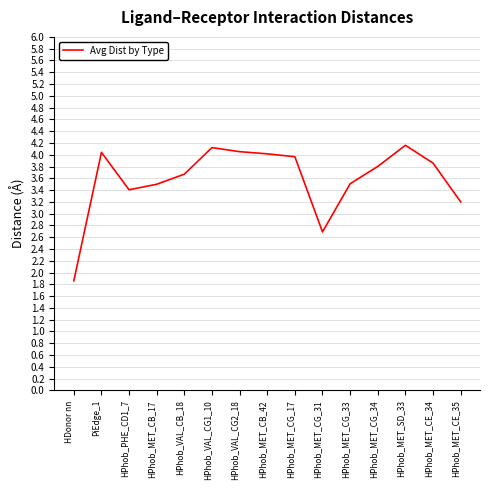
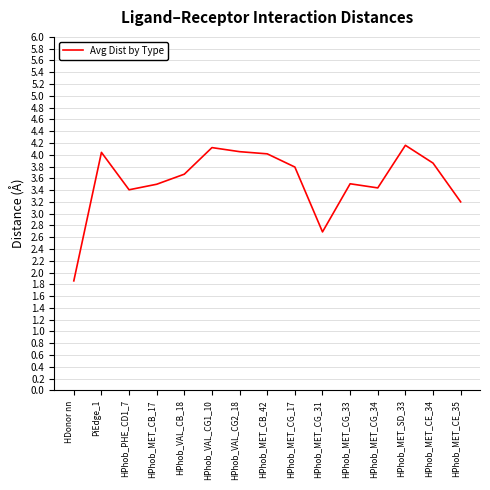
HPhob_MET_CG_17: 4.0 -> 3.8
HPhob_MET_CG_34: 3.8 -> 3.4
